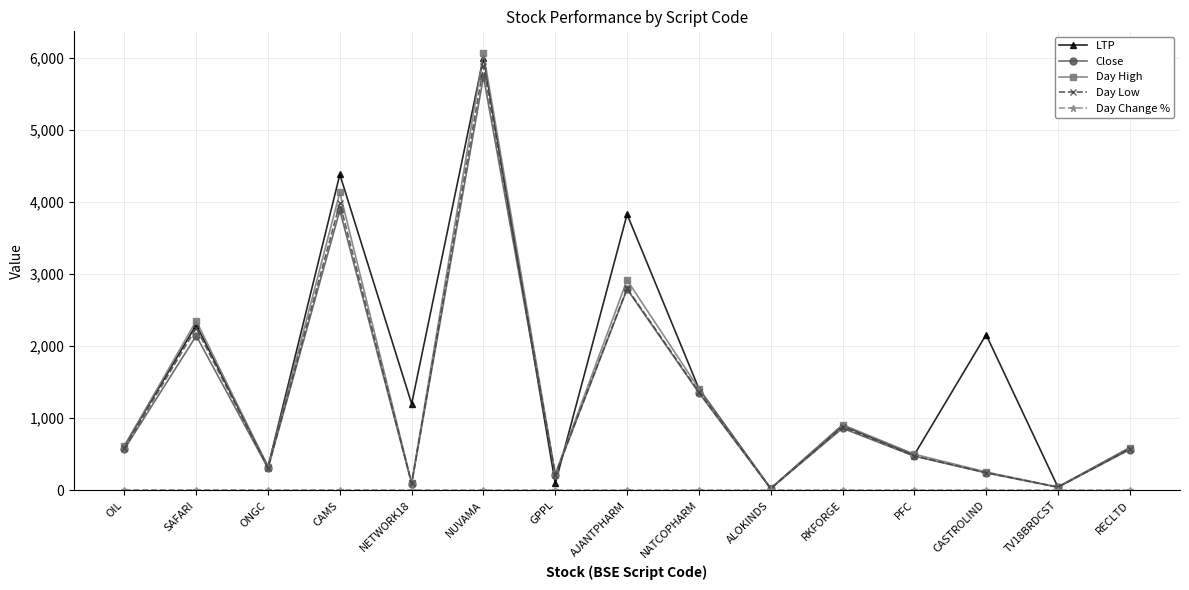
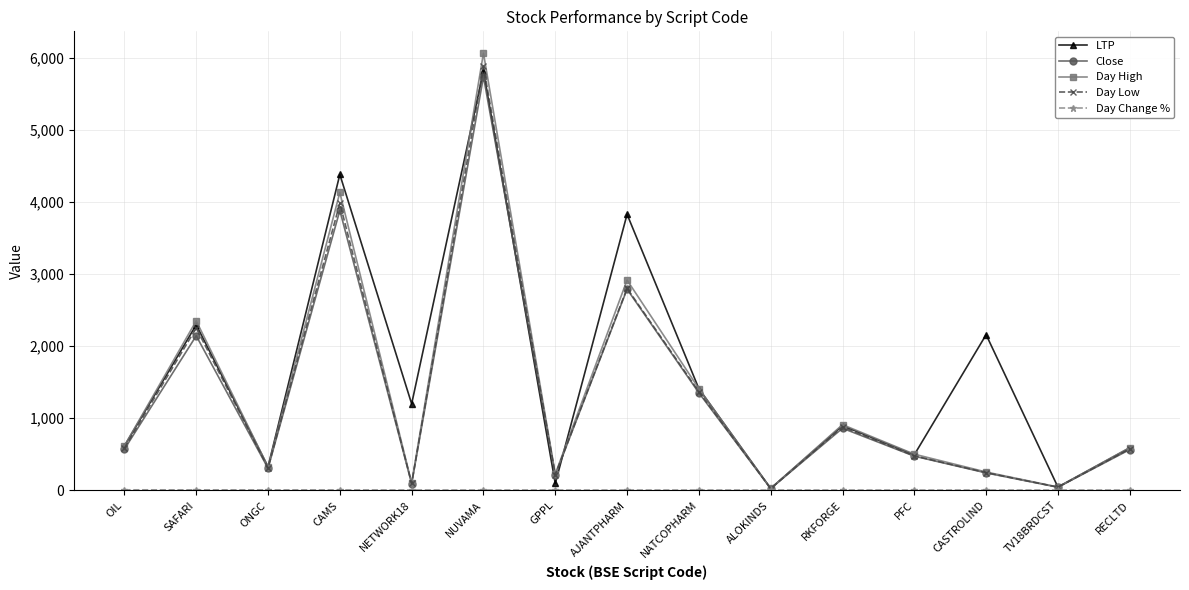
LTP, NUVAMA: 6,000 -> 5,800
